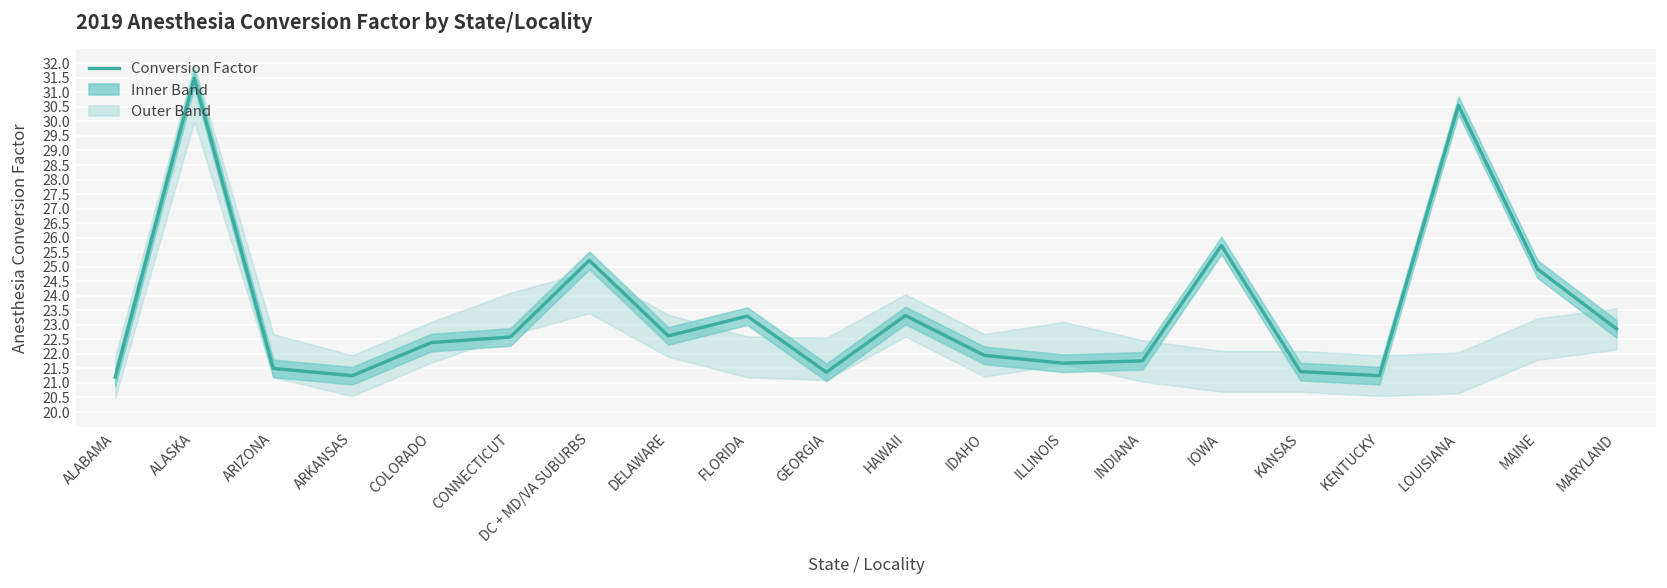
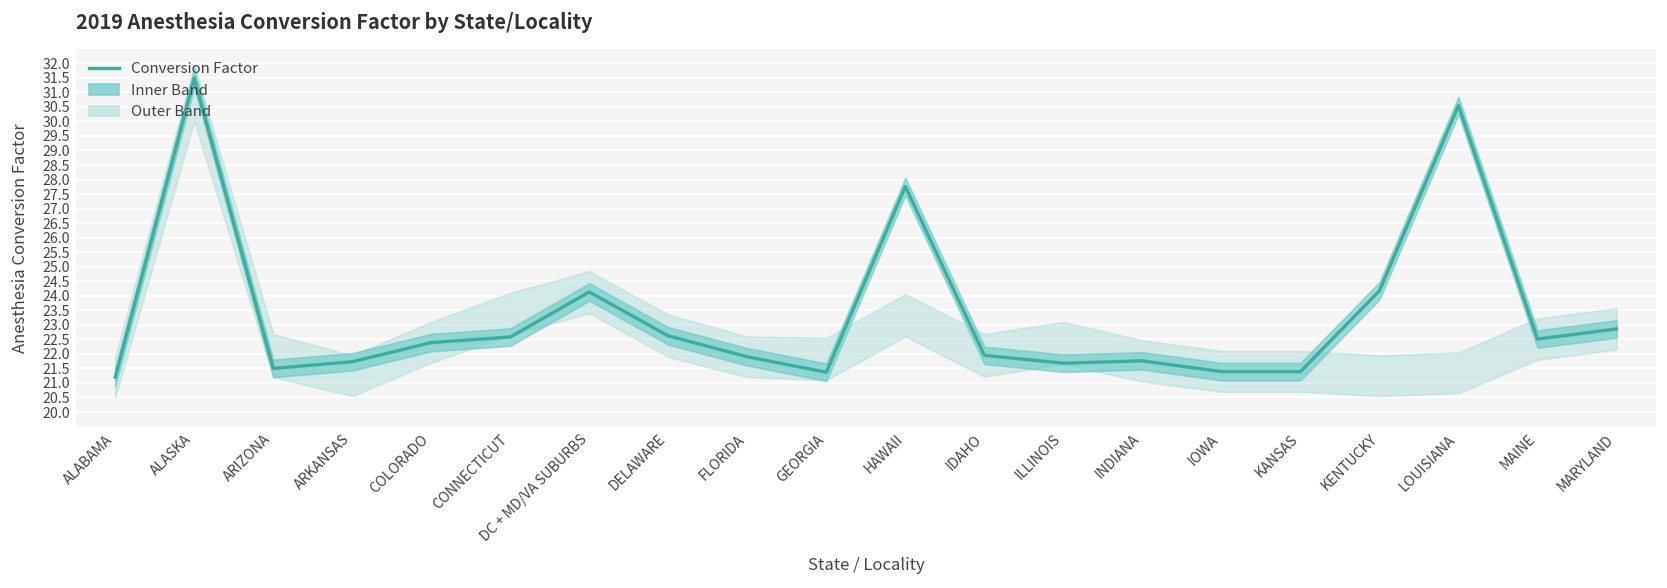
Conversion Factor, ARKANSAS: 21.3 -> 21.7
Conversion Factor, DC + MD/VA SUBURBS: 25.2 -> 24.1
Conversion Factor, FLORIDA: 23.3 -> 21.9
Conversion Factor, HAWAII: 23.3 -> 27.8
Conversion Factor, IOWA: 25.7 -> 21.4
Conversion Factor, KENTUCKY: 21.3 -> 24.2
Conversion Factor, MAINE: 24.9 -> 22.5
